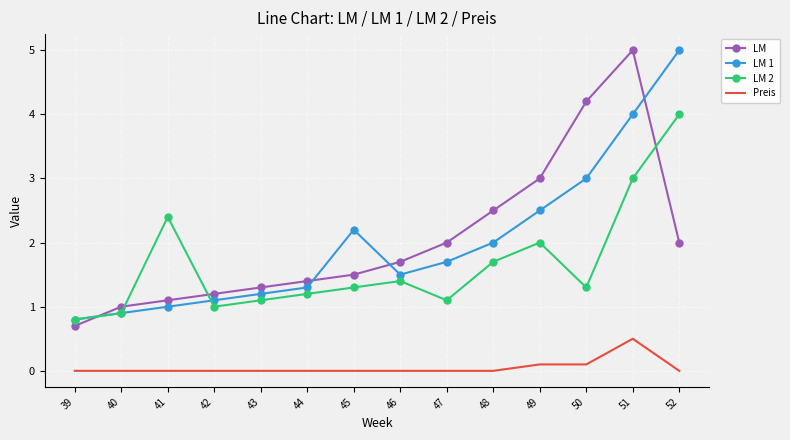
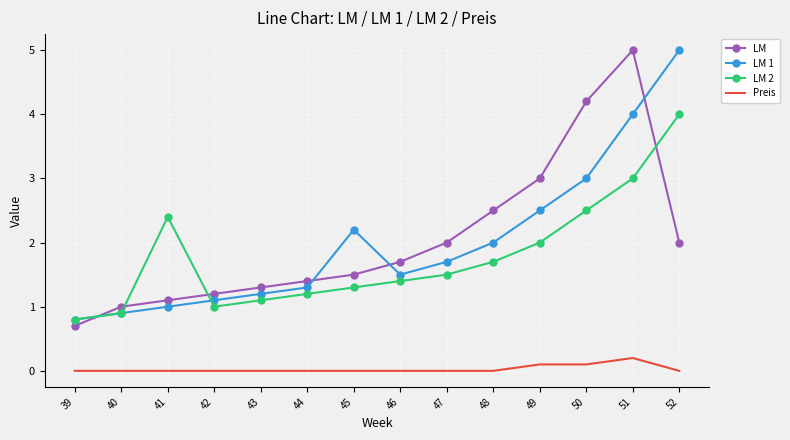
LM 2, 47: 1.1 -> 1.5
LM 2, 50: 1.3 -> 2.5
Preis, 51: 0.5 -> 0.2
